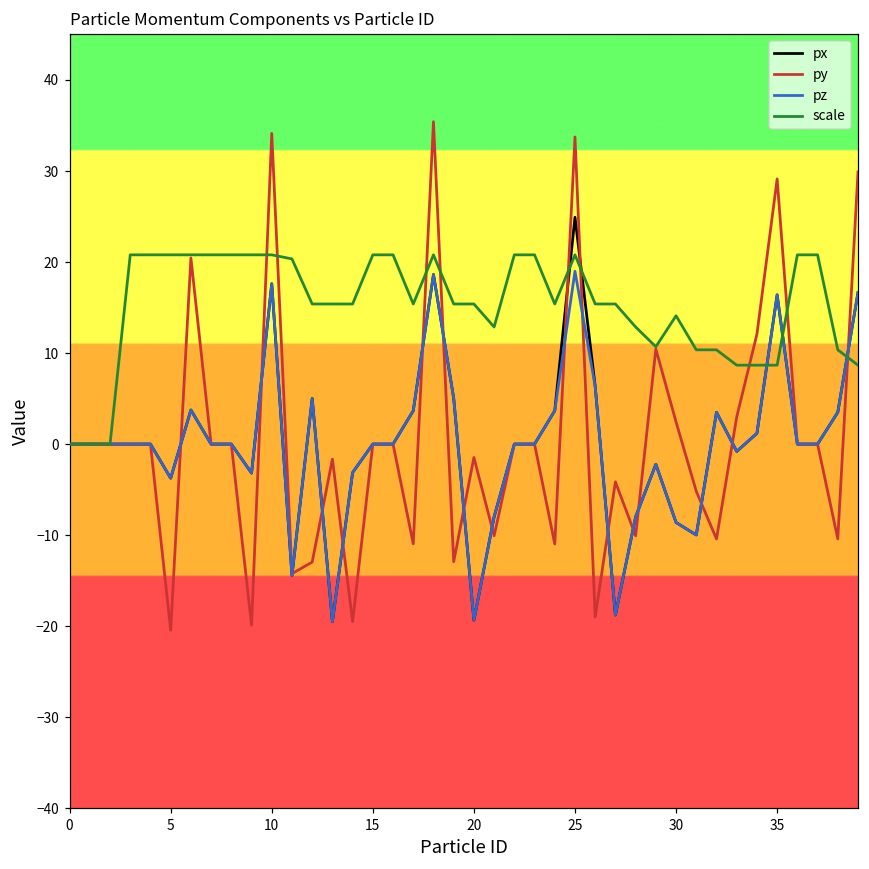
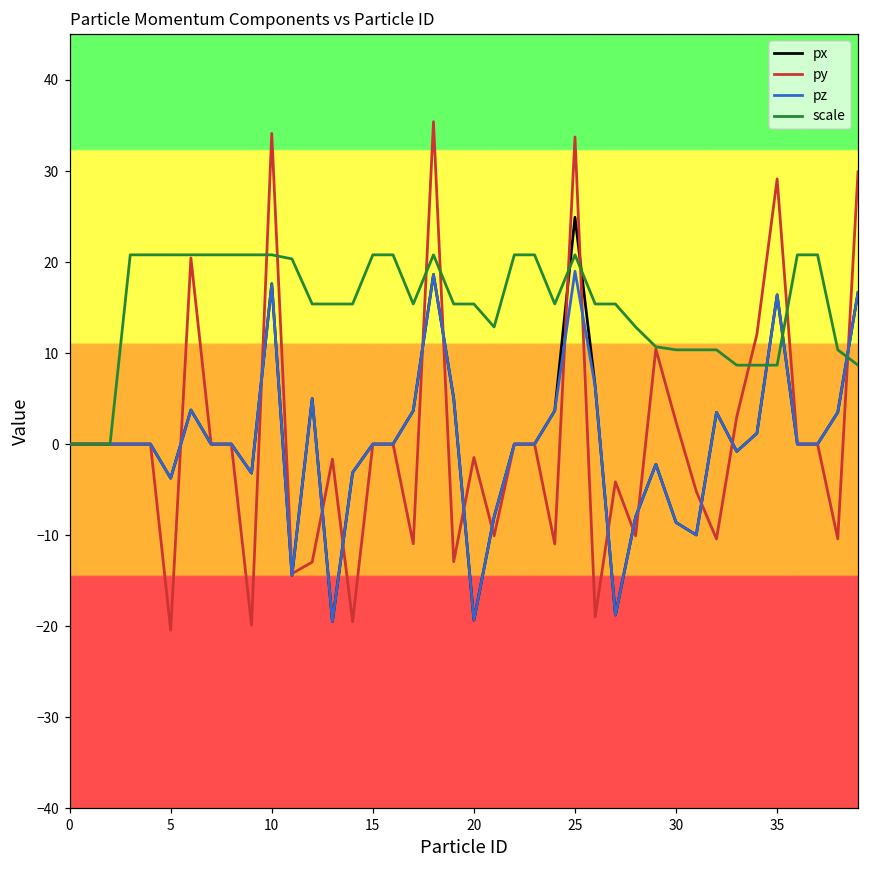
scale, 30: 14 -> 10
